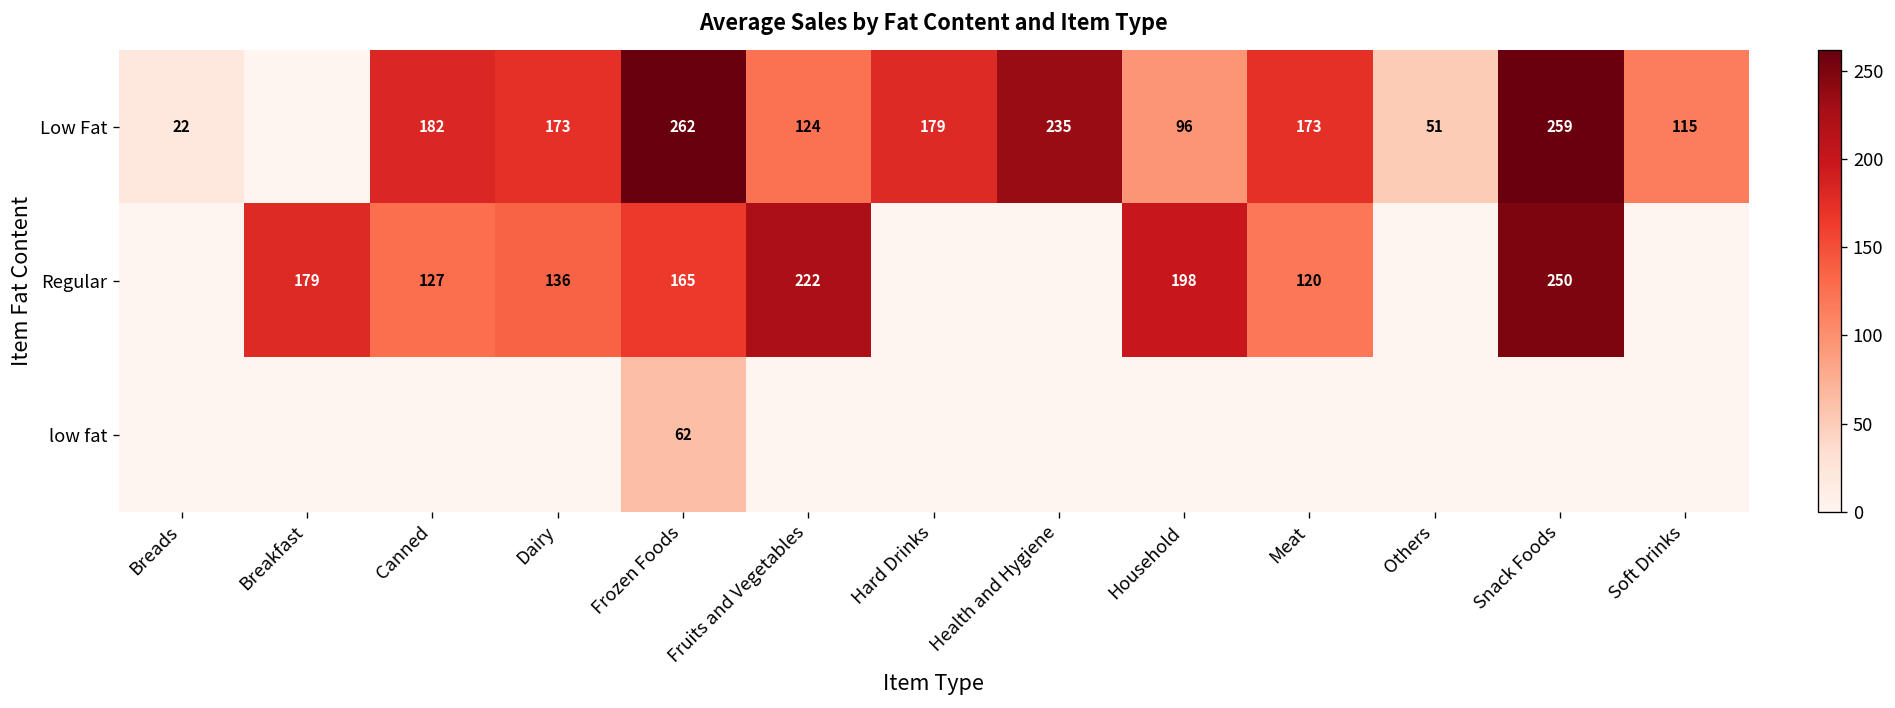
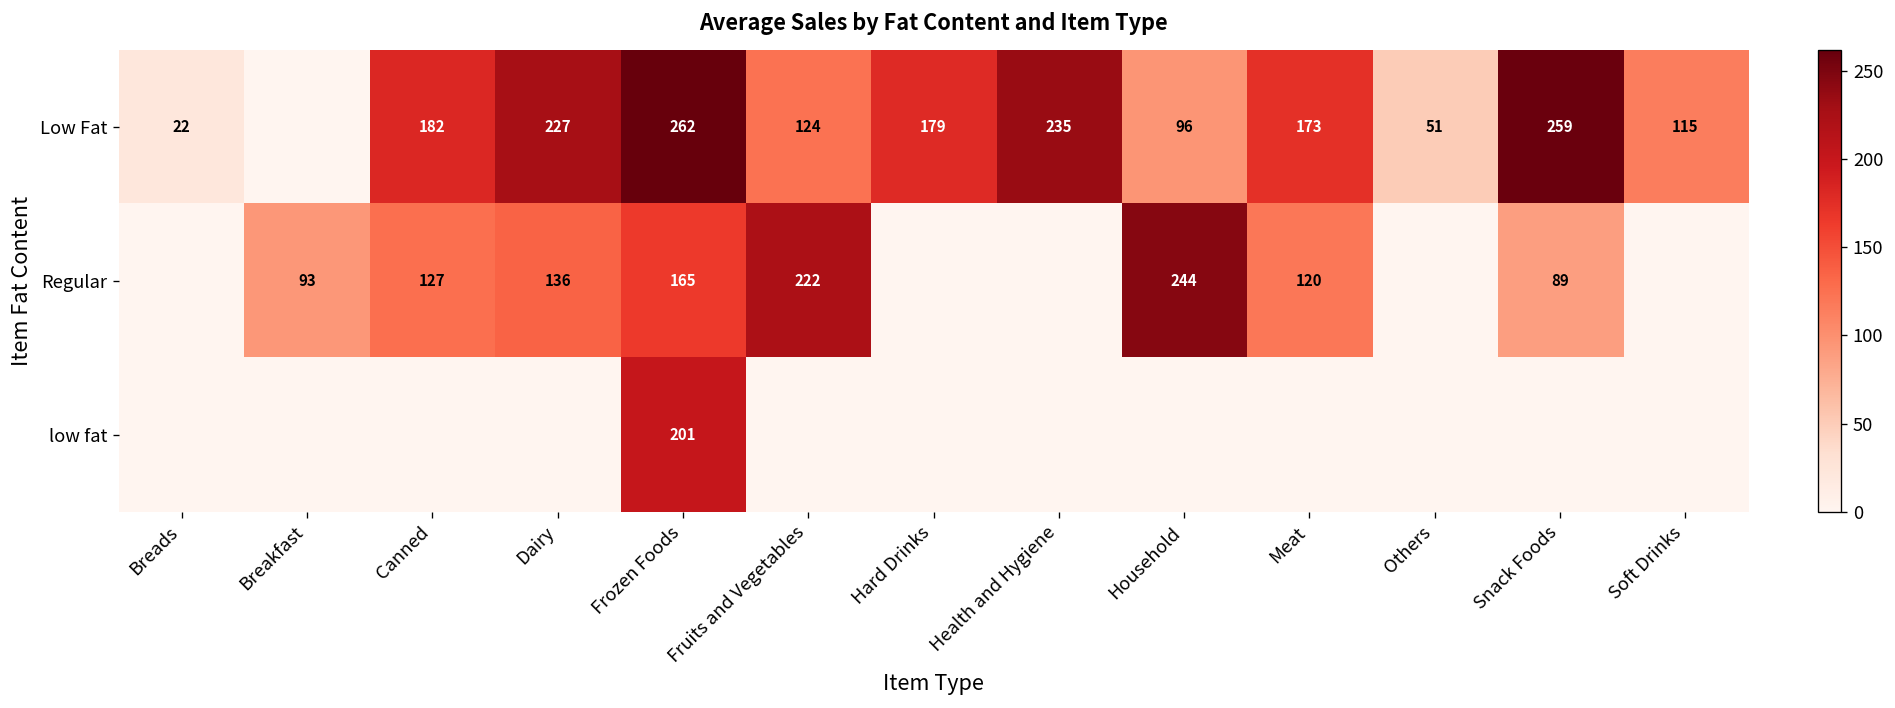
Low Fat, Dairy: 173 -> 227
Regular, Breakfast: 179 -> 93
Regular, Household: 198 -> 244
Regular, Snack Foods: 250 -> 89
low fat, Frozen Foods: 62 -> 201
